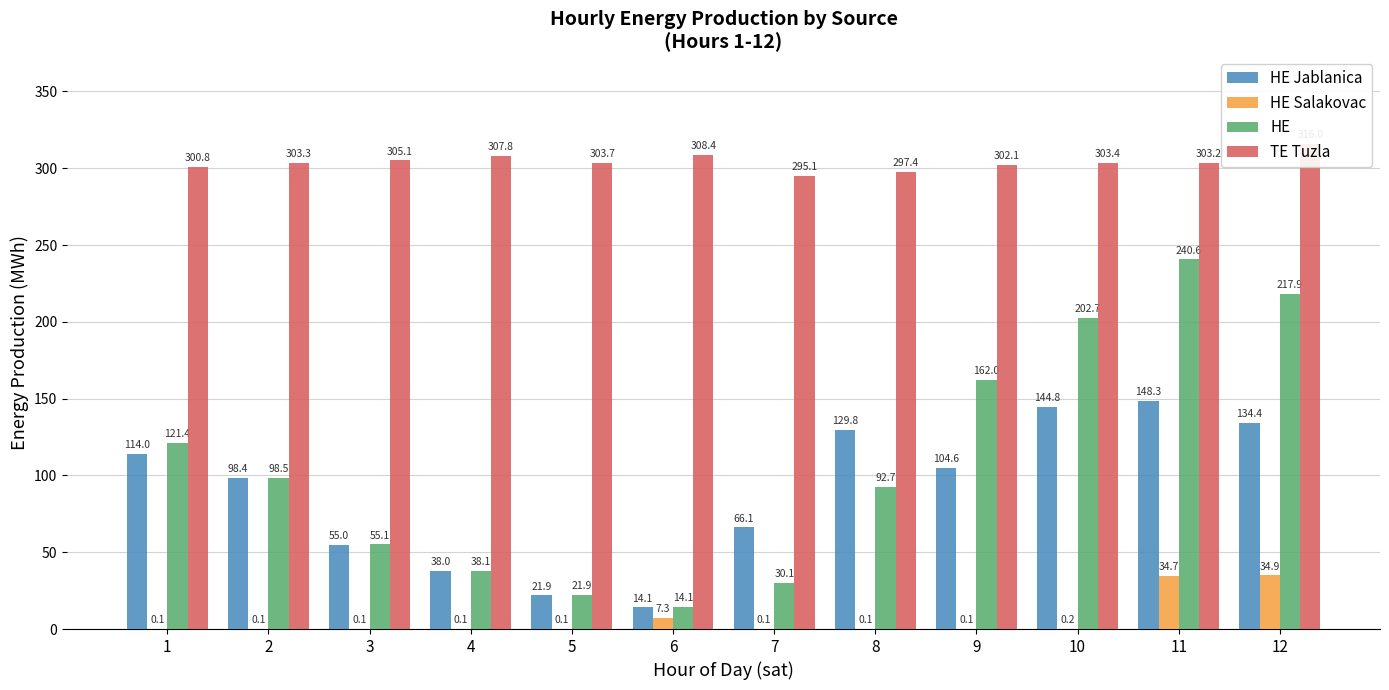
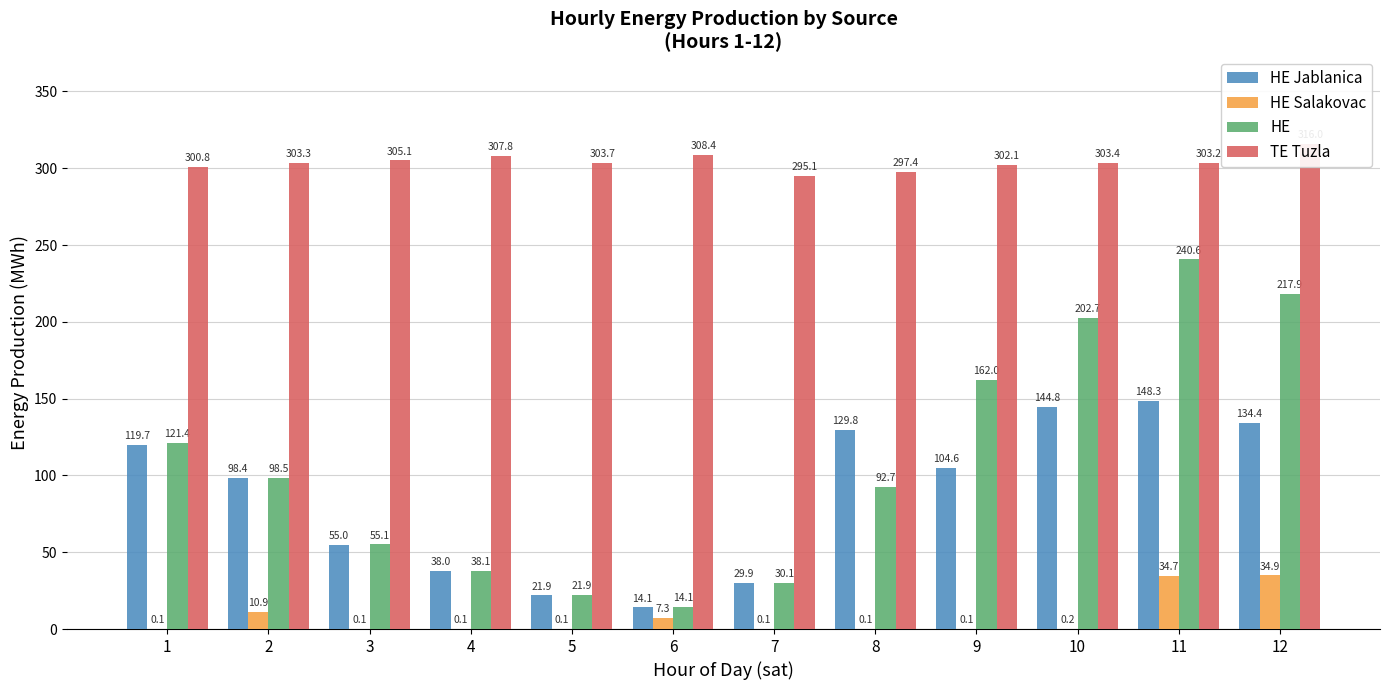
HE Jablanica, 1: 114.0 -> 119.7
HE Salakovac, 2: 0.1 -> 10.9
HE Jablanica, 7: 66.1 -> 29.9
